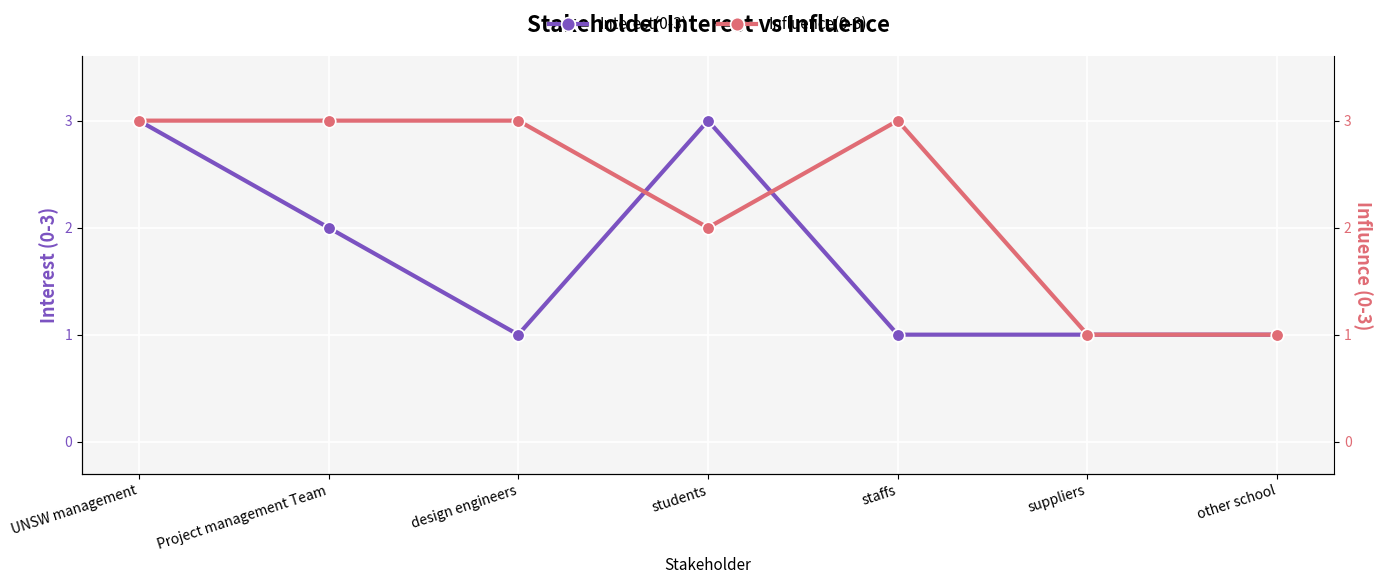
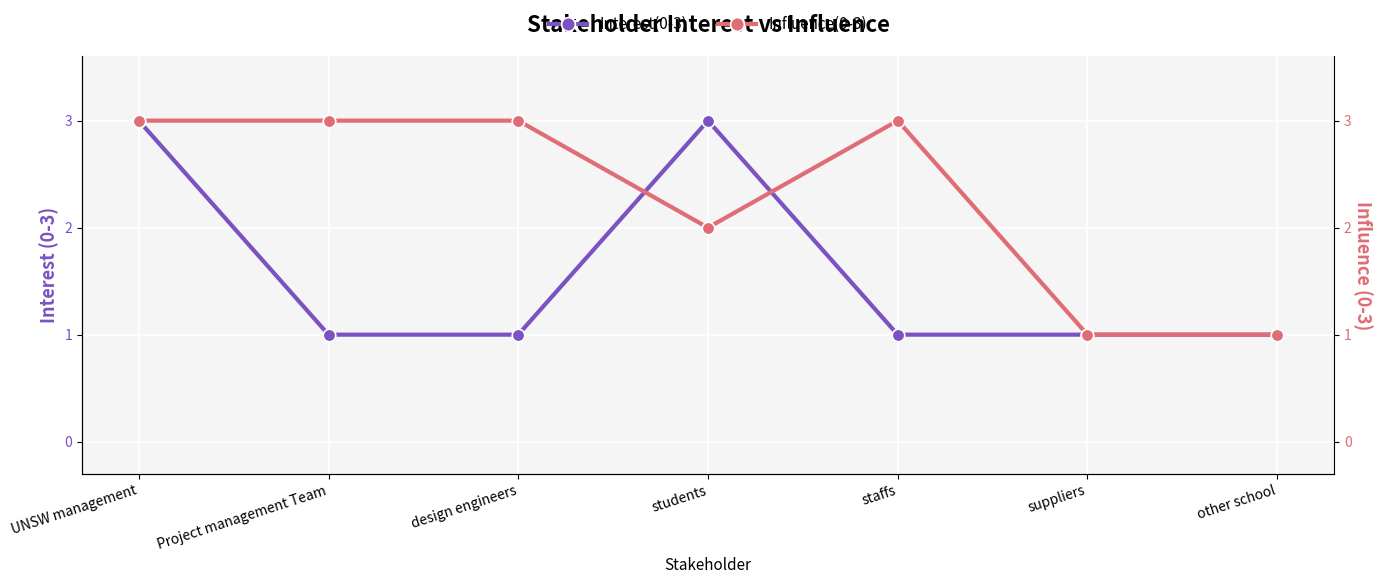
Interest(0-3), Project management Team: 2 -> 1
